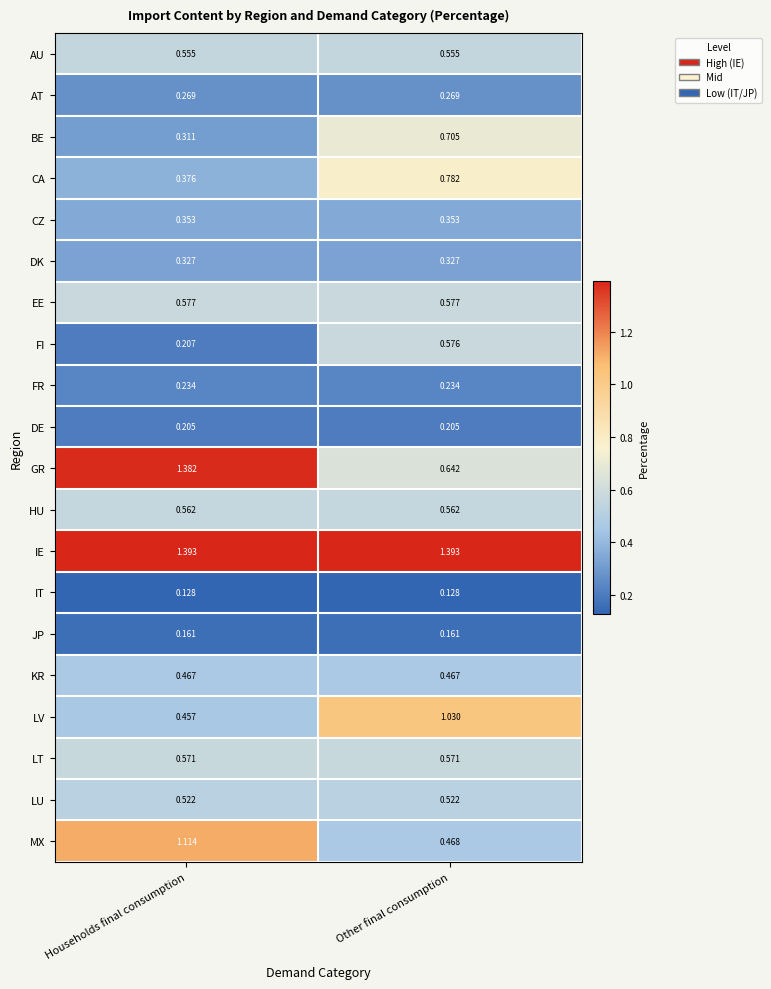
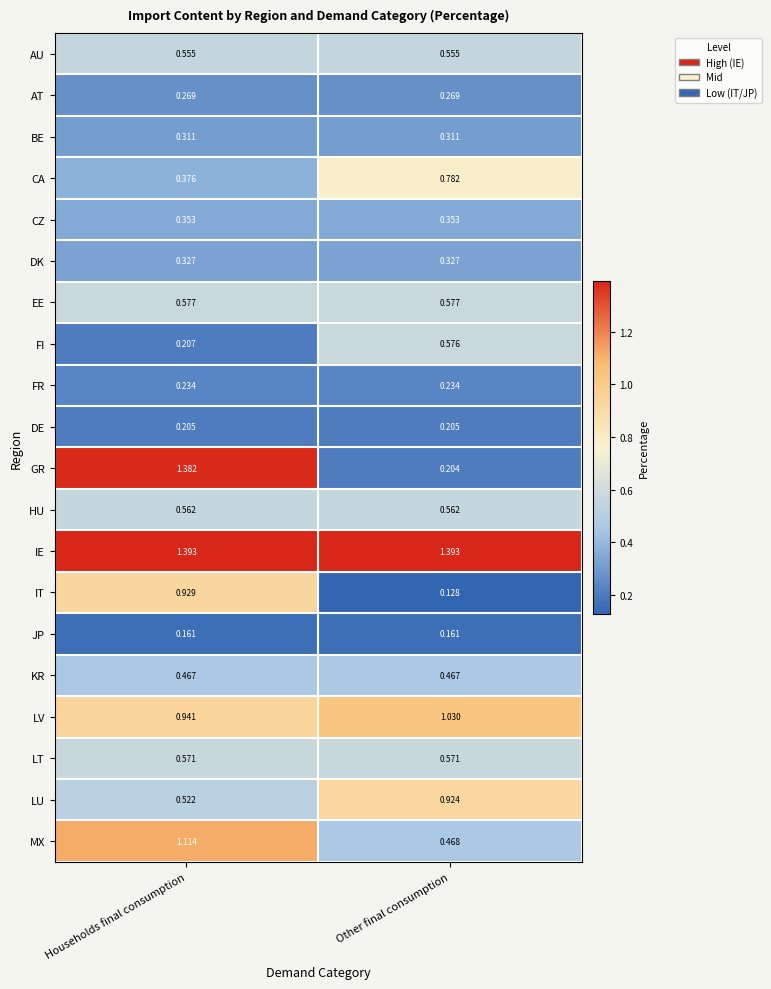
BE, Other final consumption: 0.705 -> 0.311
GR, Other final consumption: 0.642 -> 0.204
IT, Households final consumption: 0.128 -> 0.929
LV, Households final consumption: 0.457 -> 0.941
LU, Other final consumption: 0.522 -> 0.924
